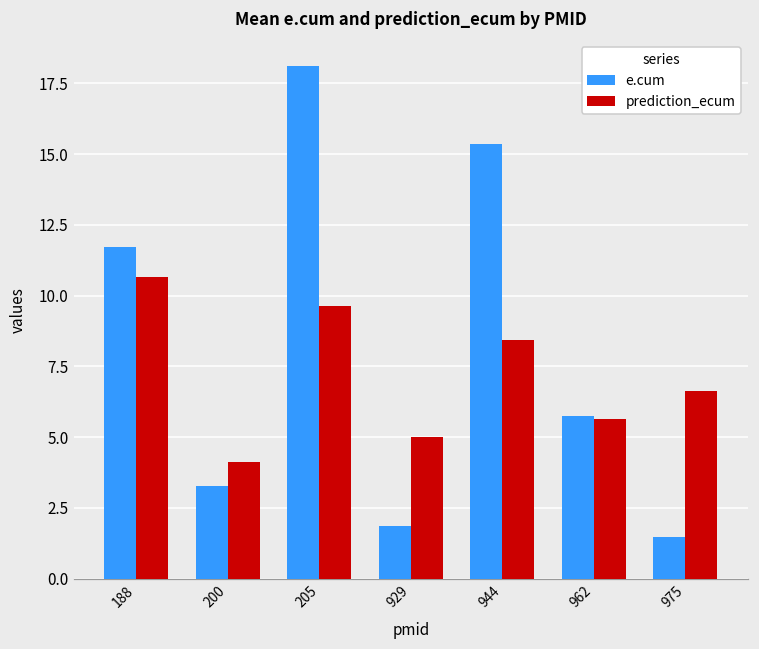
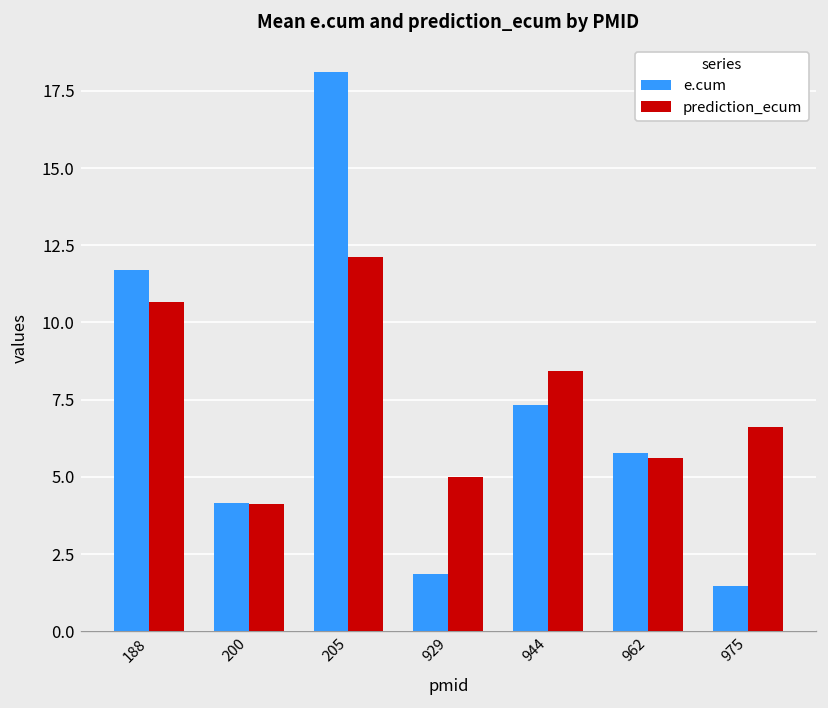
e.cum, 200: 3.3 -> 4.2
prediction_ecum, 205: 9.6 -> 12.1
e.cum, 944: 15.4 -> 7.3
